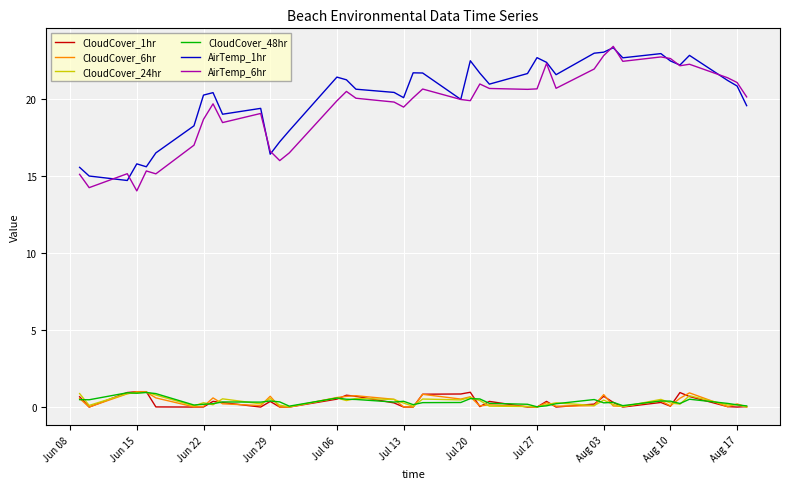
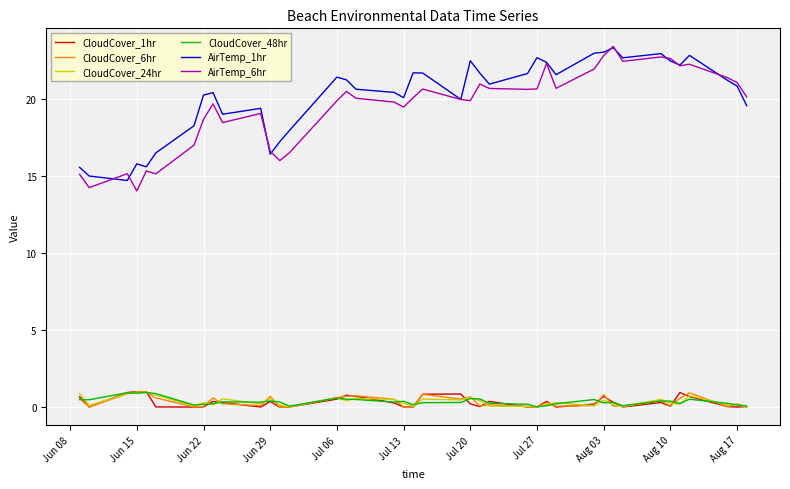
CloudCover_1hr, Jul 20: 1.0 -> 0.2
